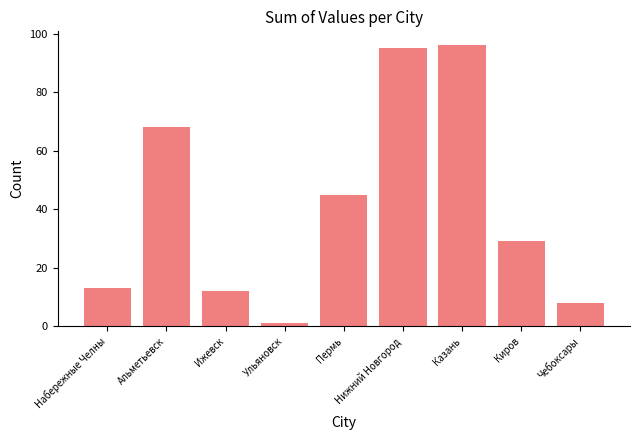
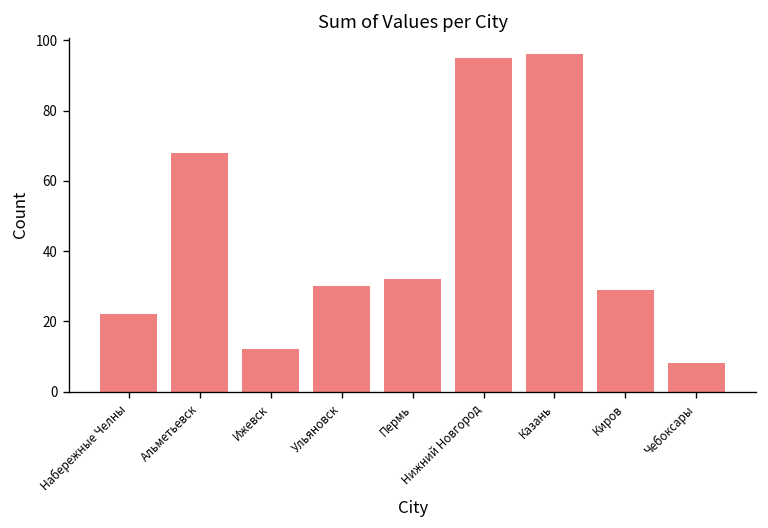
Набережные Челны: 13 -> 22
Ульяновск: 1 -> 30
Пермь: 45 -> 32
